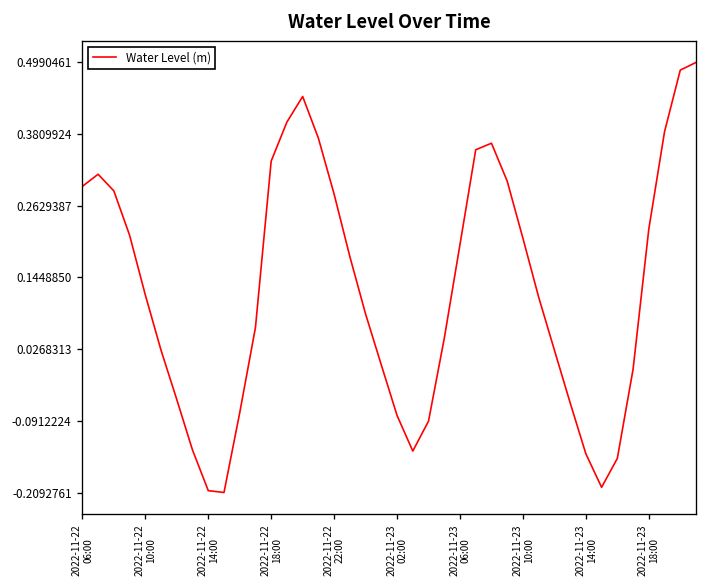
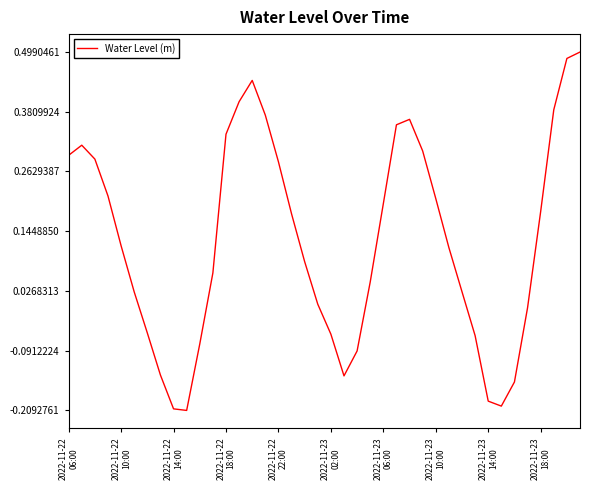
2022-11-23 02:00: -0.08 -> -0.06
2022-11-23 14:00: -0.15 -> -0.19
2022-11-23 18:00: 0.22 -> 0.18
